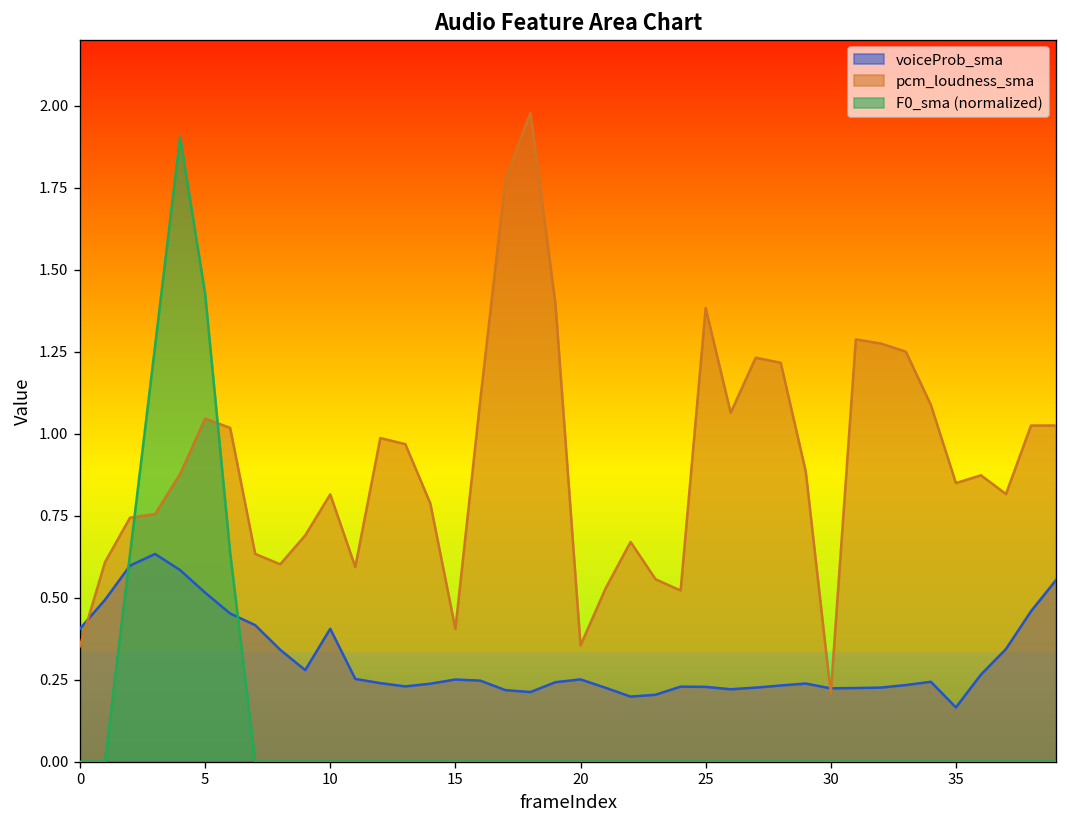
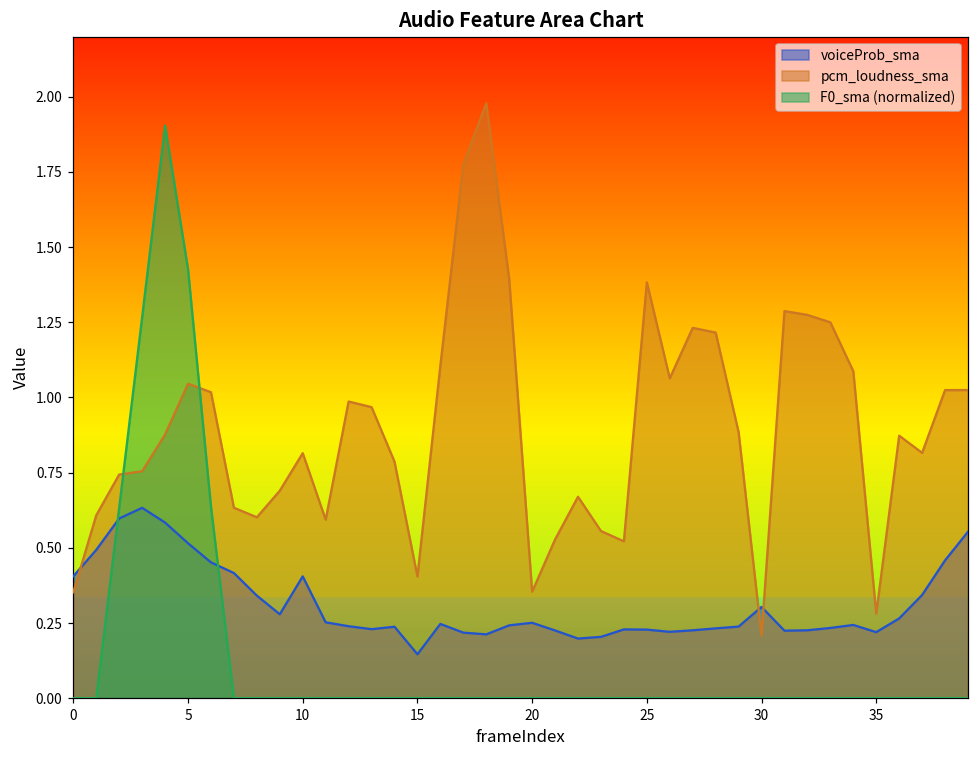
voiceProb_sma, 15: 0.25 -> 0.15
voiceProb_sma, 30: 0.22 -> 0.30
voiceProb_sma, 35: 0.17 -> 0.22
pcm_loudness_sma, 35: 0.85 -> 0.28
